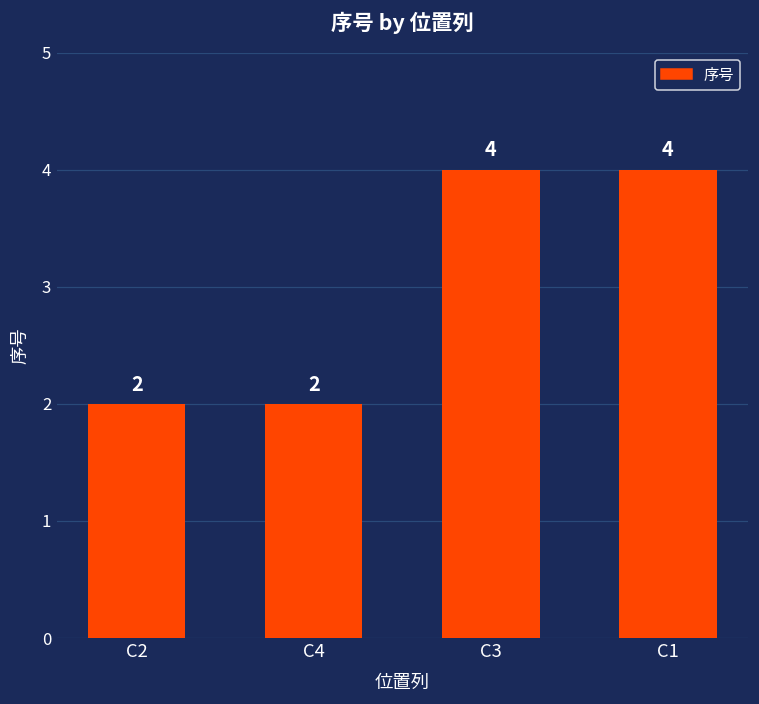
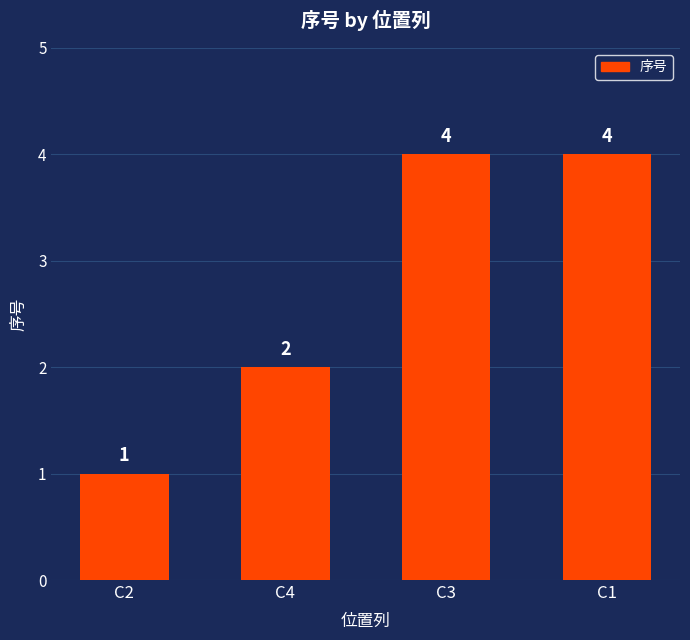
C2: 2 -> 1
